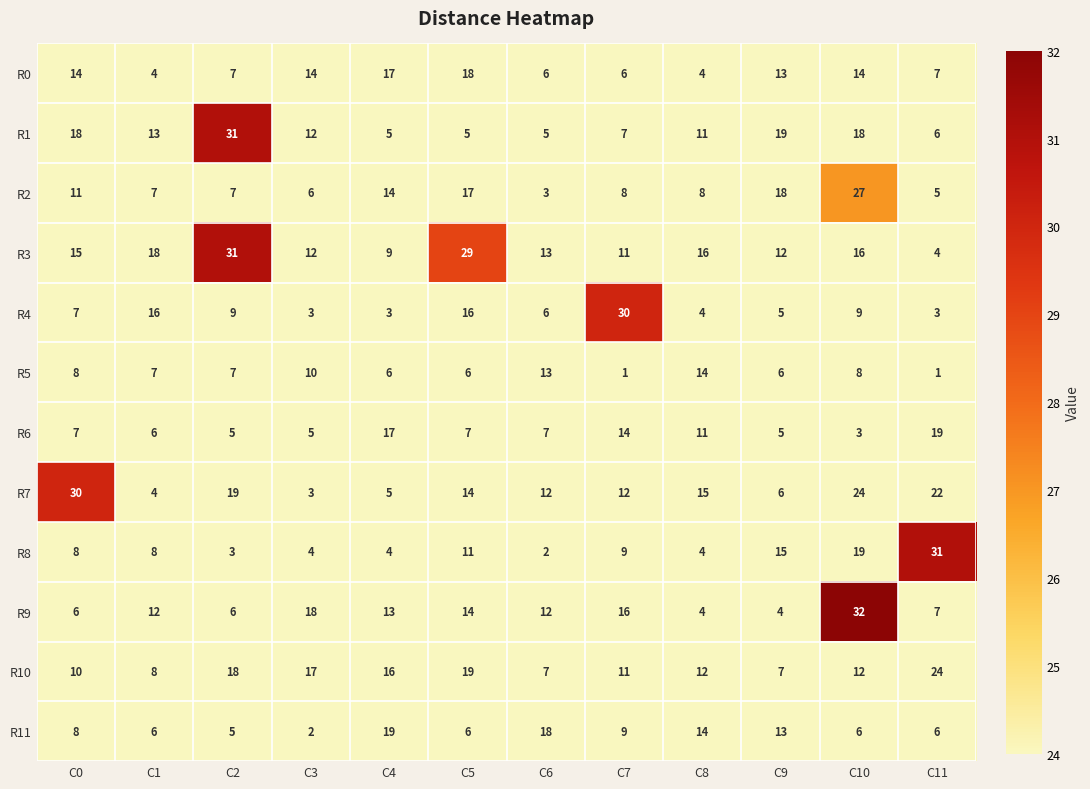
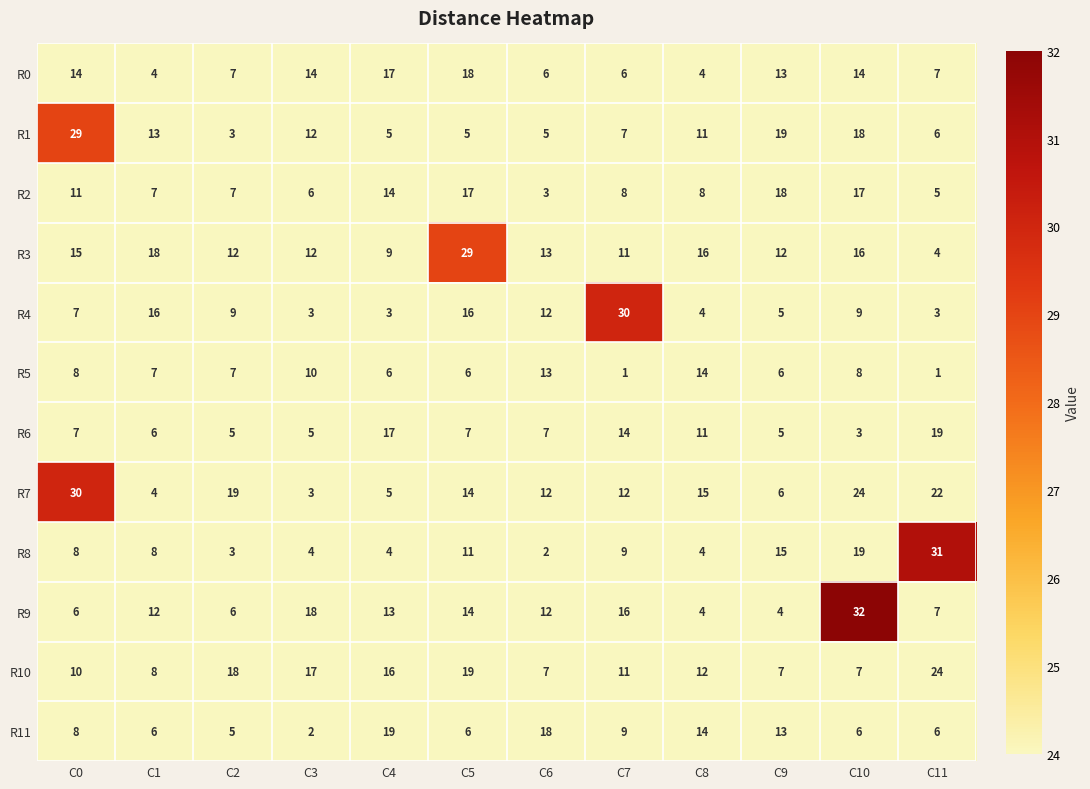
R1, C0: 18 -> 29
R1, C2: 31 -> 3
R2, C10: 27 -> 17
R3, C2: 31 -> 12
R4, C6: 6 -> 12
R10, C10: 12 -> 7
